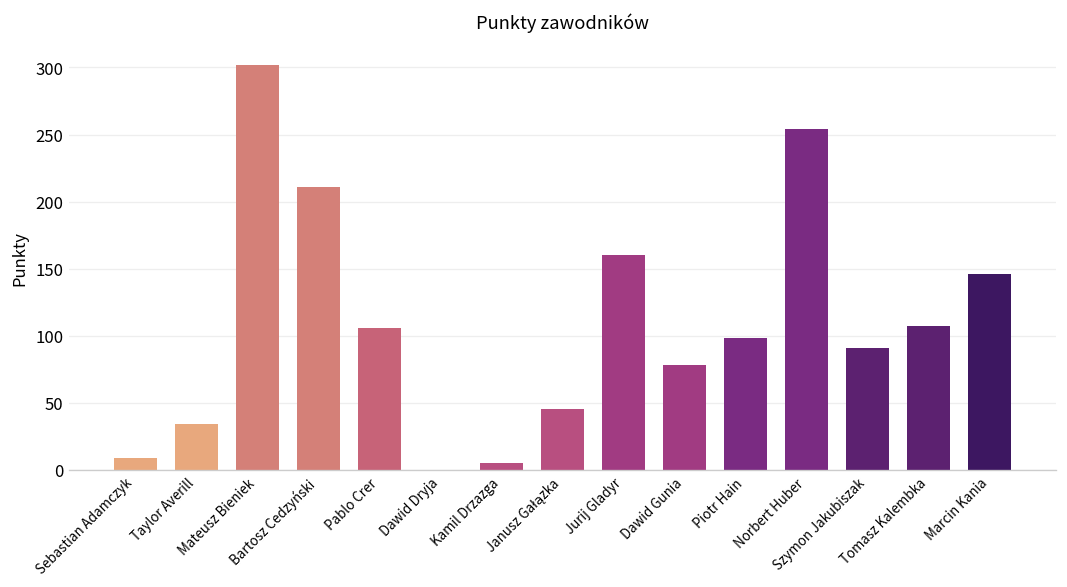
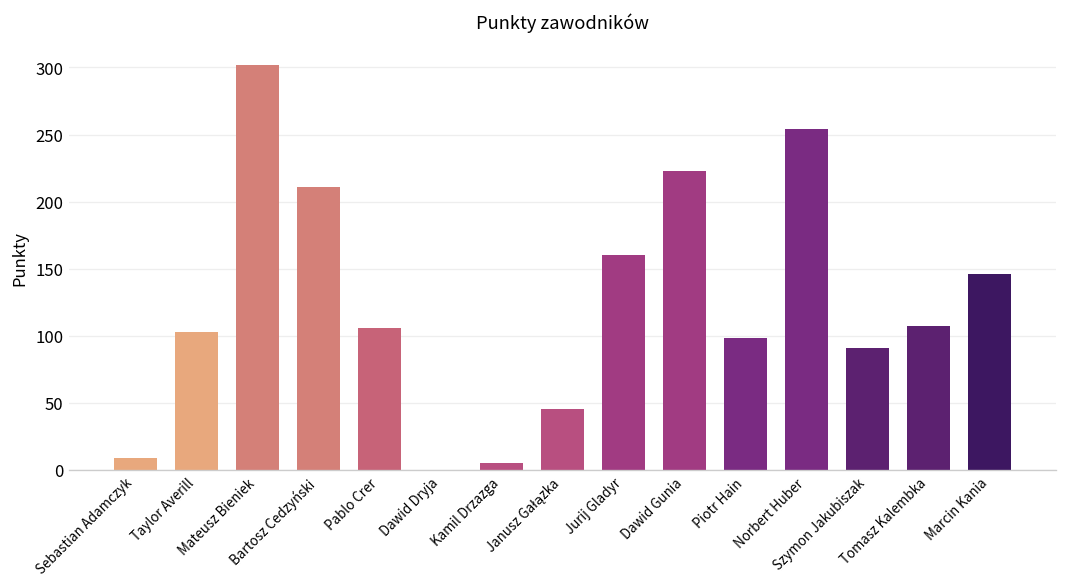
Taylor Averill: 34 -> 103
Dawid Gunia: 78 -> 223
